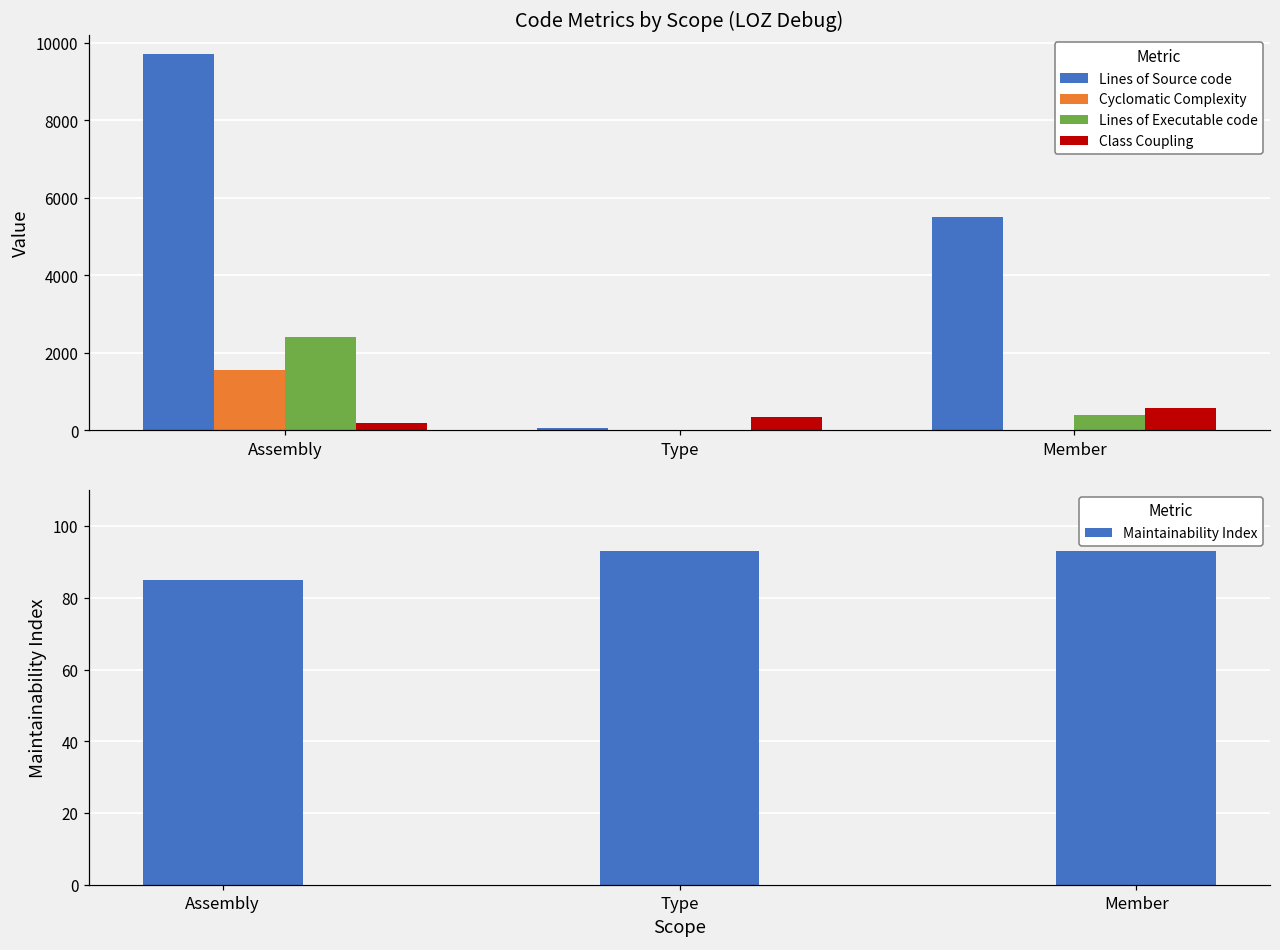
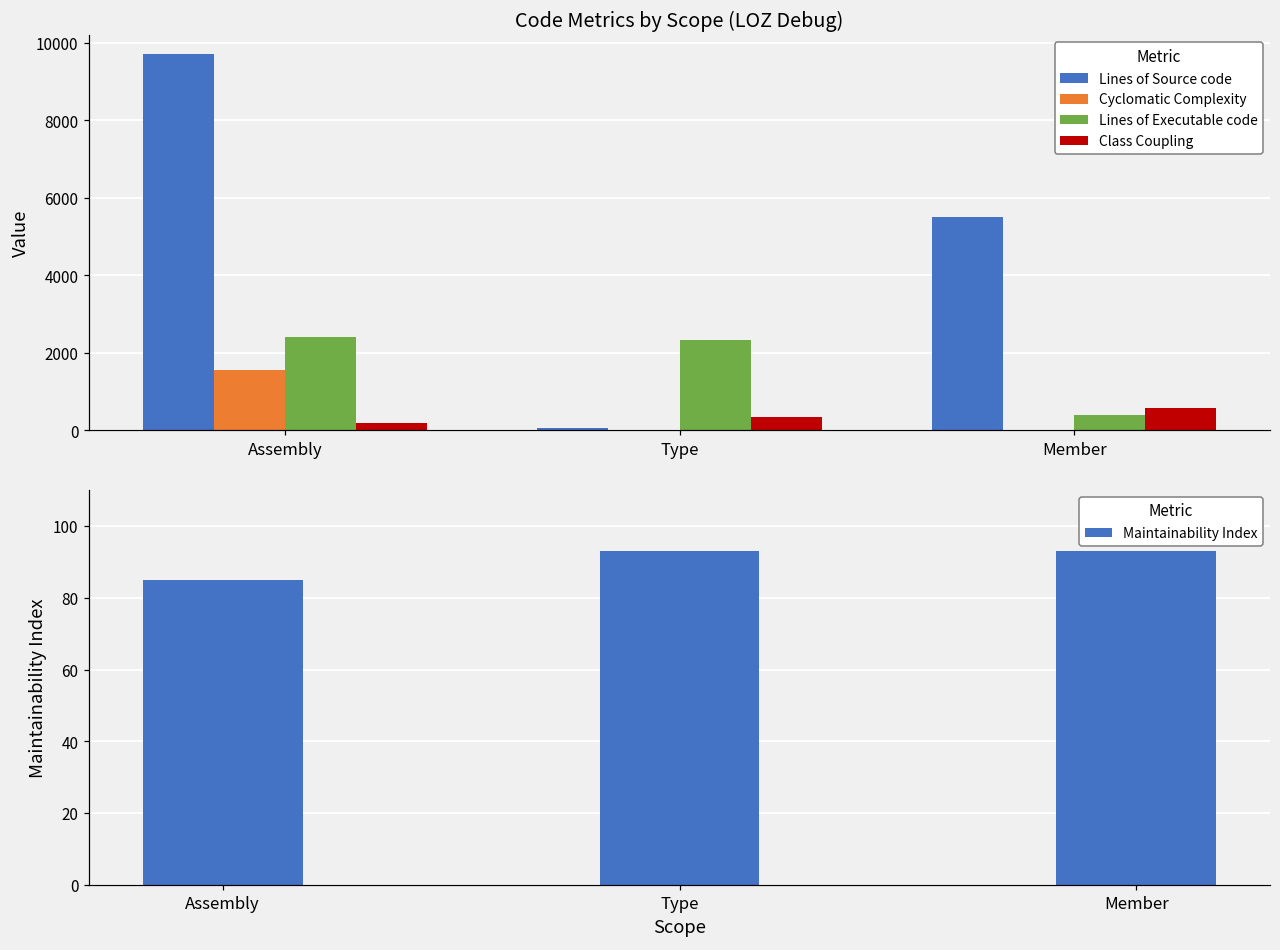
Code Metrics by Scope (LOZ Debug), Lines of Executable code, Type: 0 -> 2300
